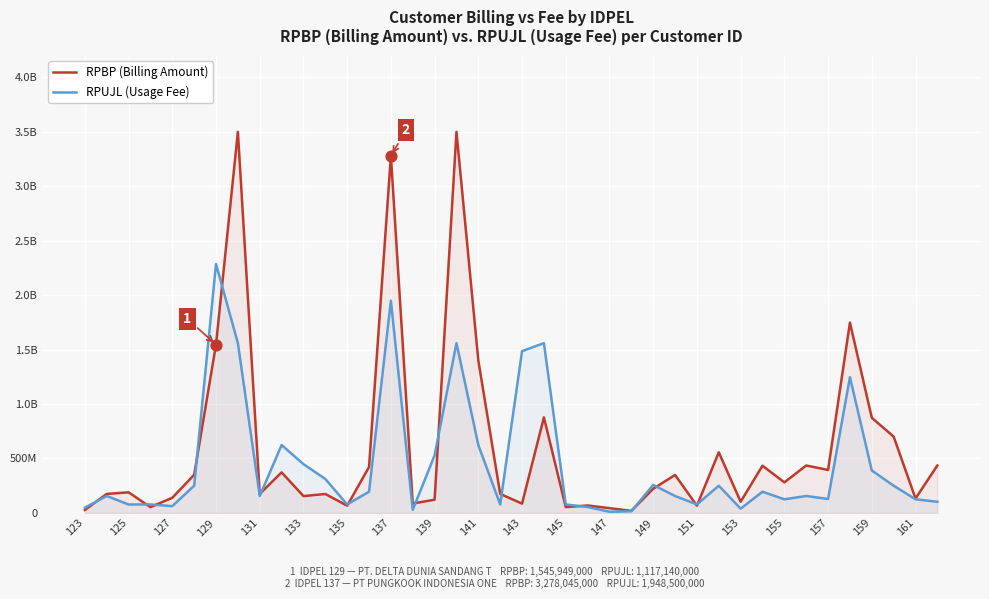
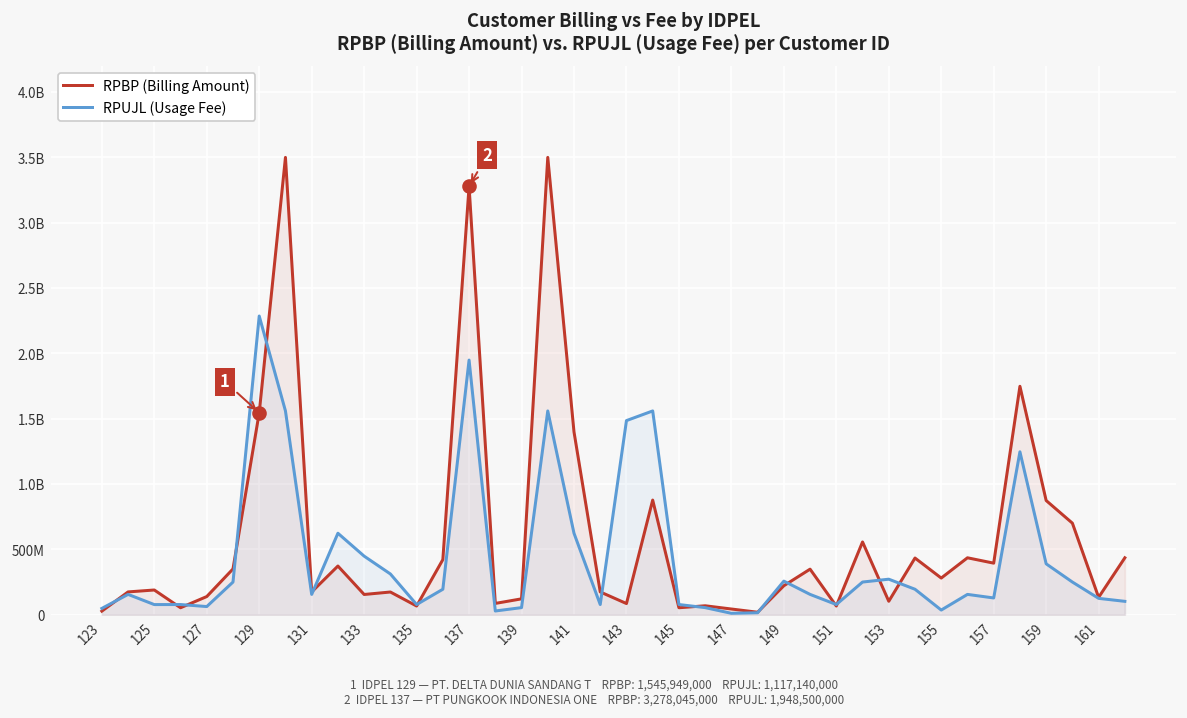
RPUJL (Usage Fee), 139: 530000000 -> 50000000
RPUJL (Usage Fee), 153: 40000000 -> 270000000
RPUJL (Usage Fee), 155: 120000000 -> 40000000
